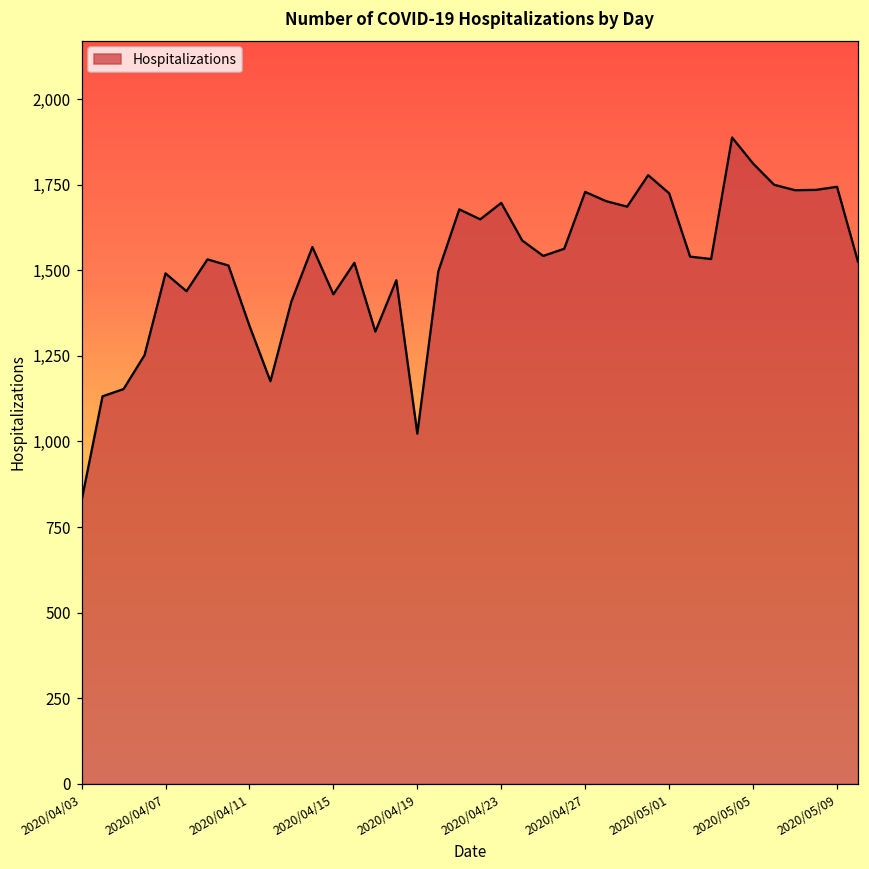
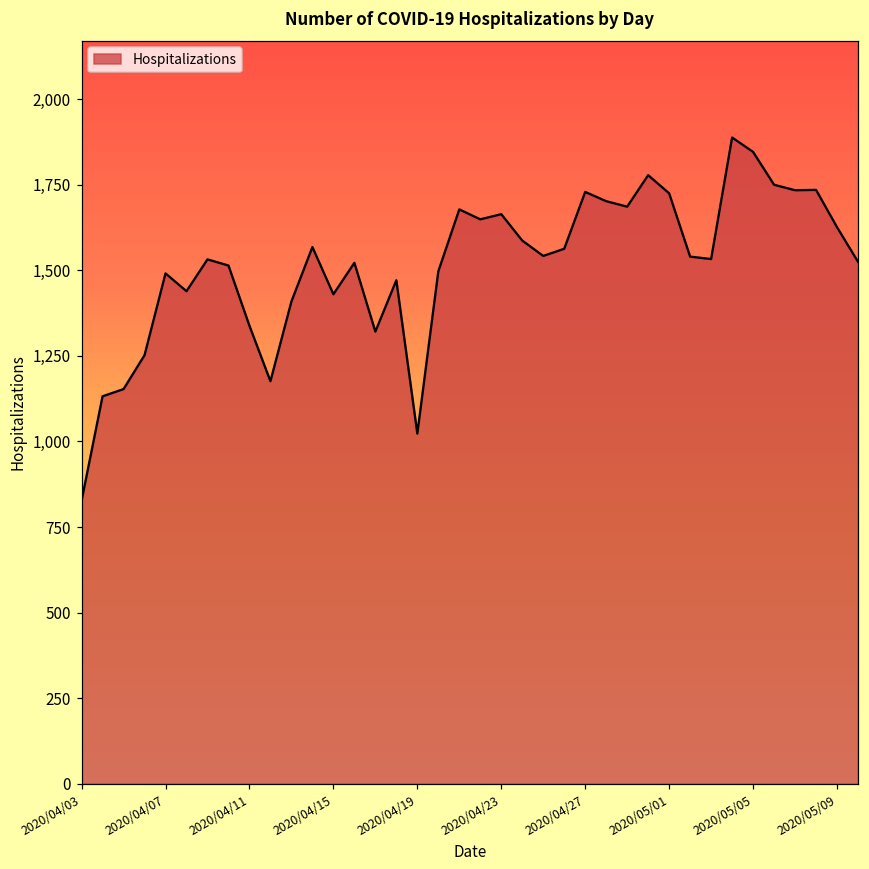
2020/04/23: 1,700 -> 1,660
2020/05/05: 1,810 -> 1,850
2020/05/09: 1,740 -> 1,630
